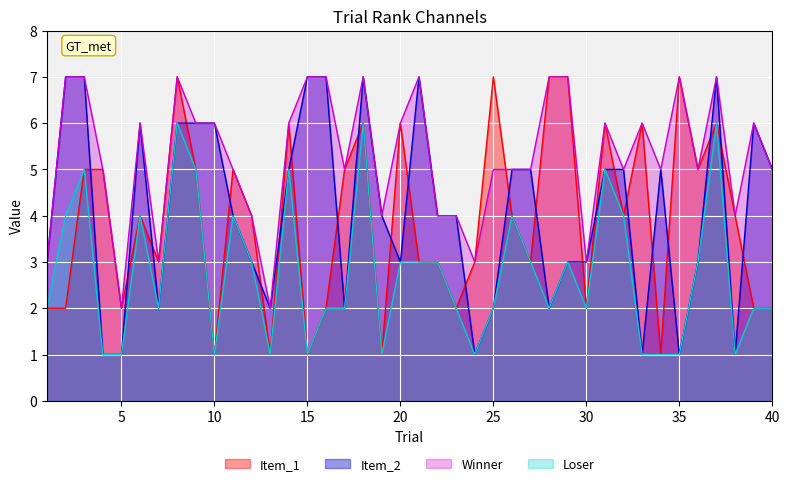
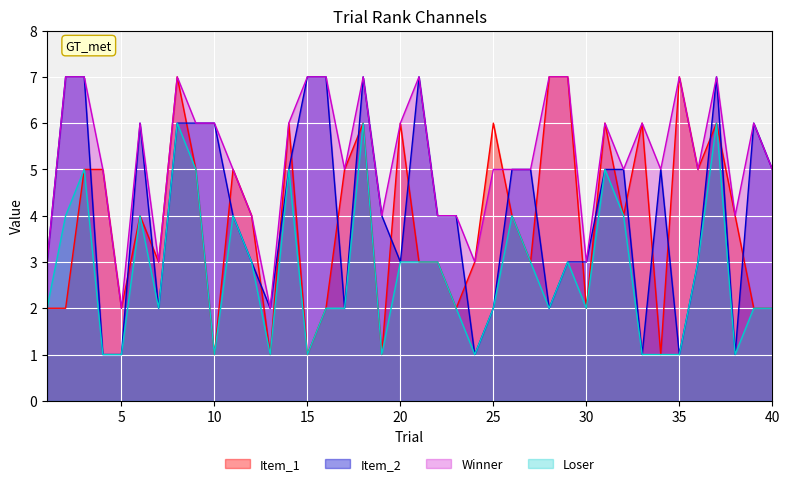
Item_1, 25: 7 -> 6
